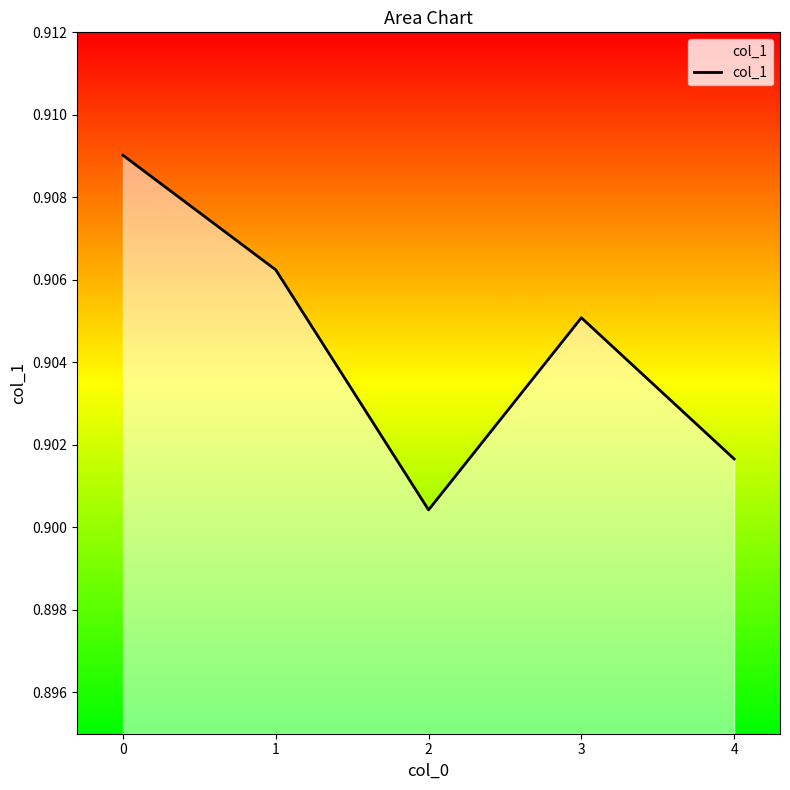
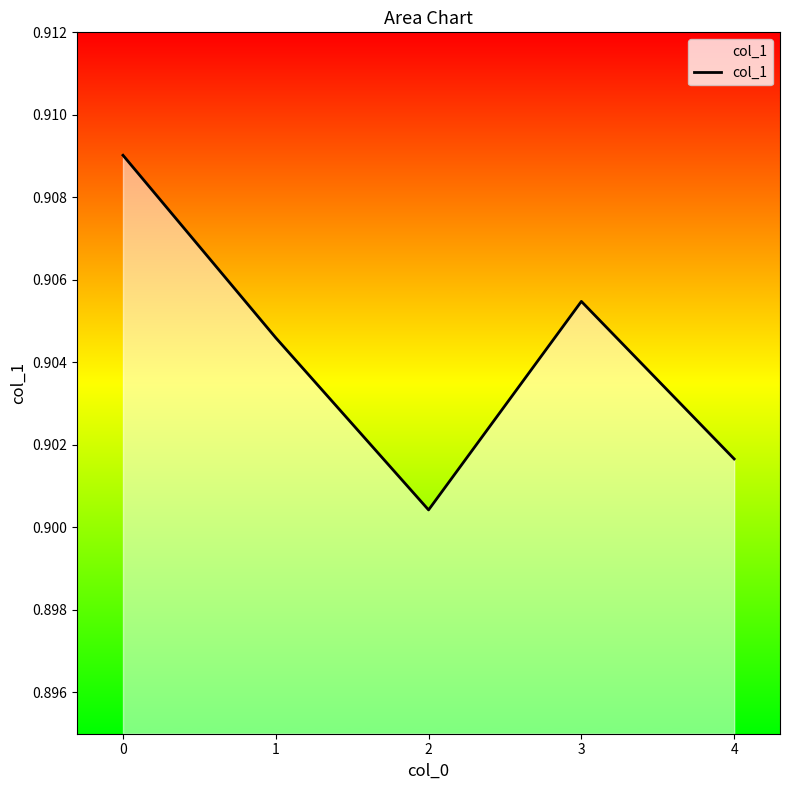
1: 0.9062 -> 0.9046
3: 0.9051 -> 0.9055
